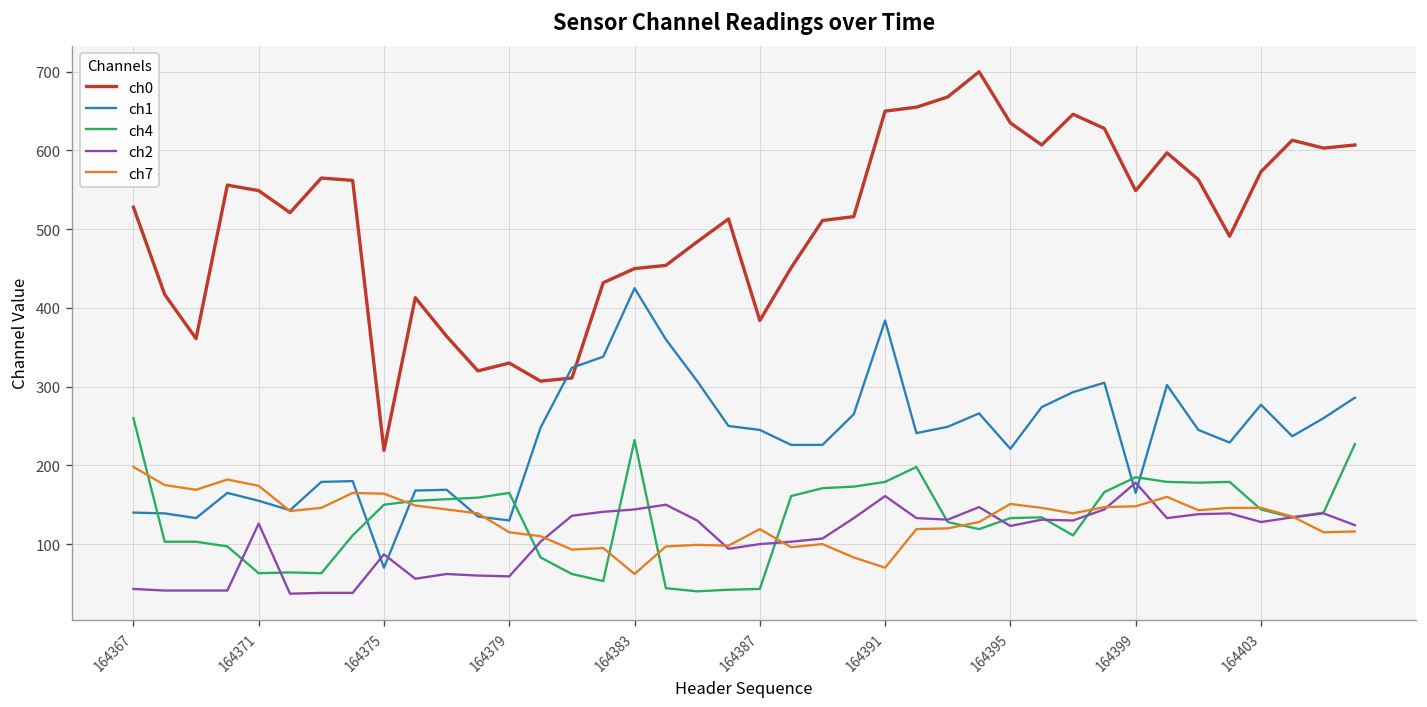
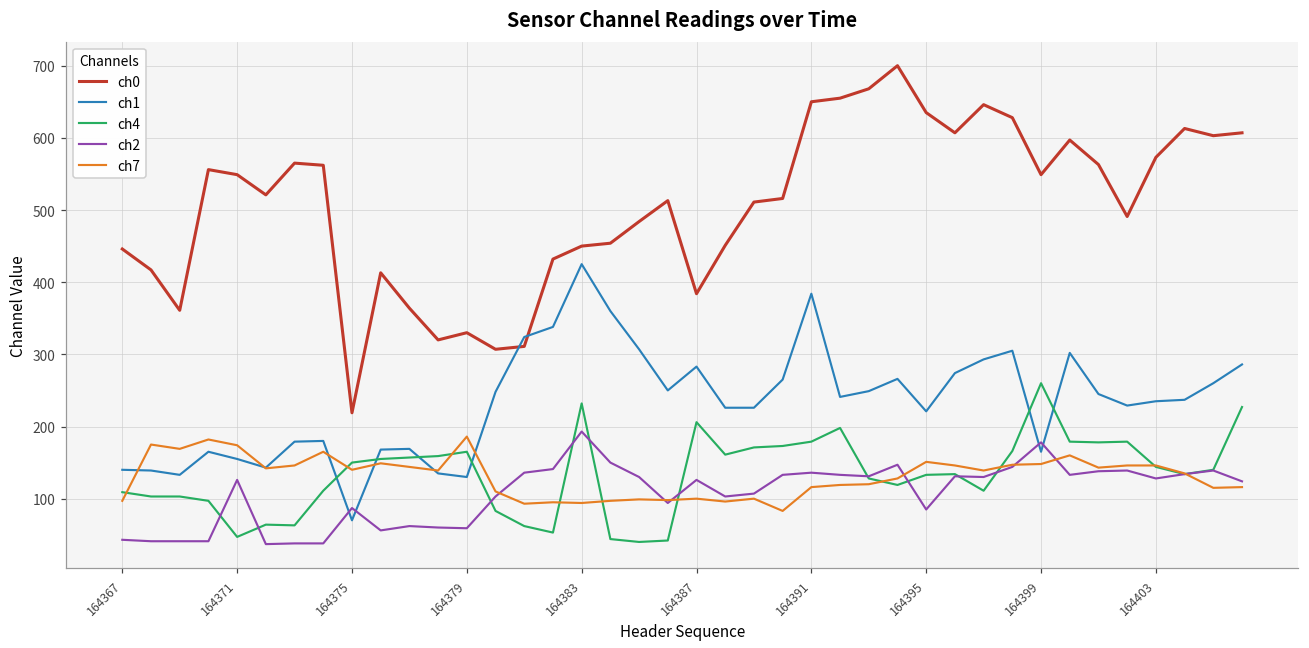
ch0, 164367: 530 -> 450
ch4, 164367: 260 -> 110
ch7, 164367: 200 -> 100
ch4, 164371: 60 -> 50
ch7, 164375: 160 -> 140
ch7, 164379: 120 -> 190
ch2, 164383: 140 -> 190
ch7, 164383: 60 -> 90
ch1, 164387: 250 -> 280
ch4, 164387: 40 -> 210
ch2, 164387: 100 -> 130
ch7, 164387: 120 -> 100
ch2, 164391: 160 -> 140
ch7, 164391: 70 -> 120
ch2, 164395: 120 -> 90
ch4, 164399: 190 -> 260
ch1, 164403: 280 -> 240
